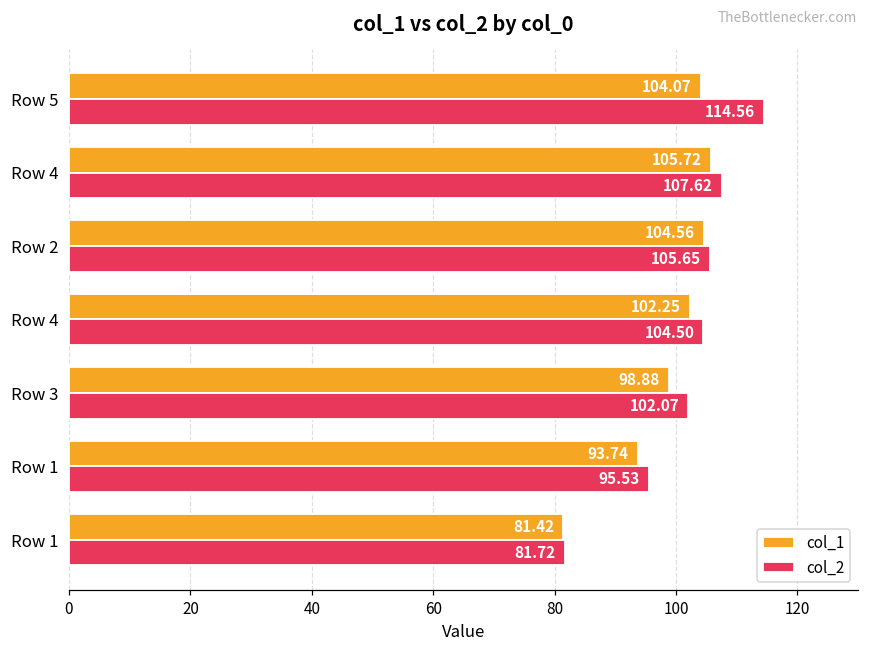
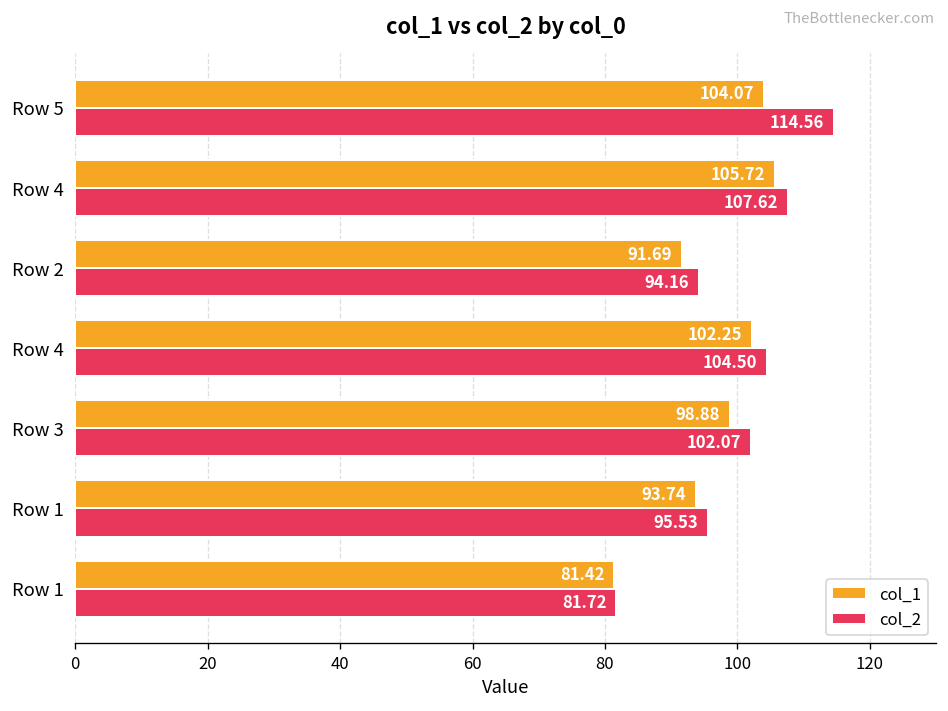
col_1, Row 2: 104.56 -> 91.69
col_2, Row 2: 105.65 -> 94.16
